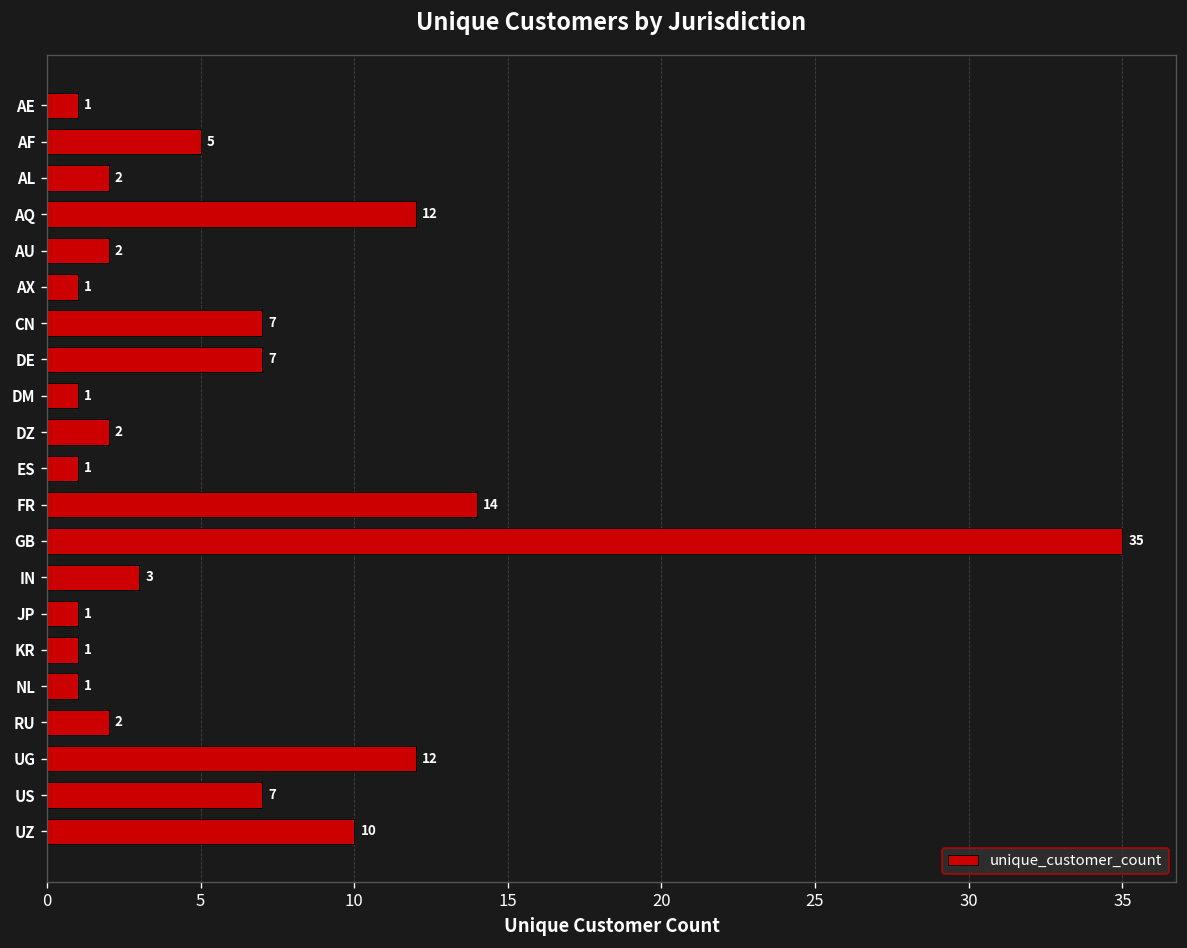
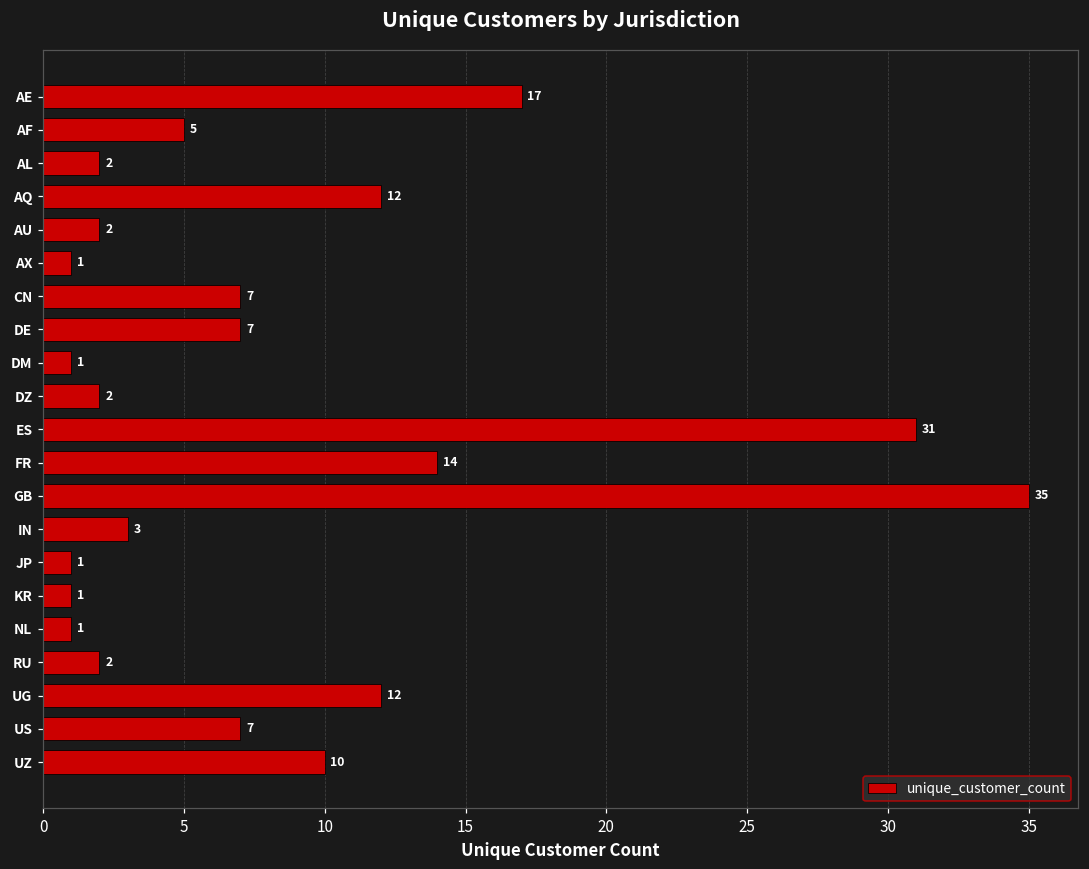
AE: 1 -> 17
ES: 1 -> 31
